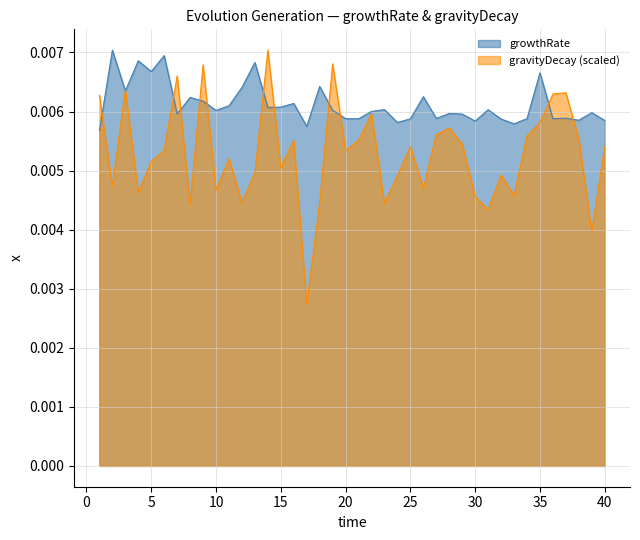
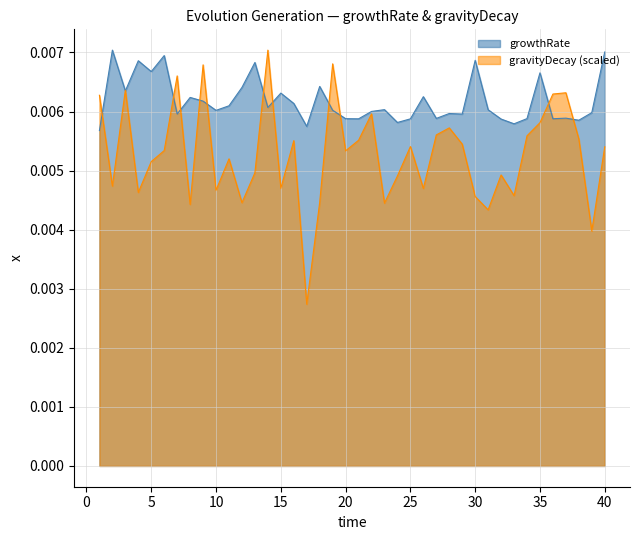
growthRate, 15: 0.0061 -> 0.0063
gravityDecay (scaled), 15: 0.0051 -> 0.0047
growthRate, 30: 0.0058 -> 0.0069
growthRate, 40: 0.0058 -> 0.0070
